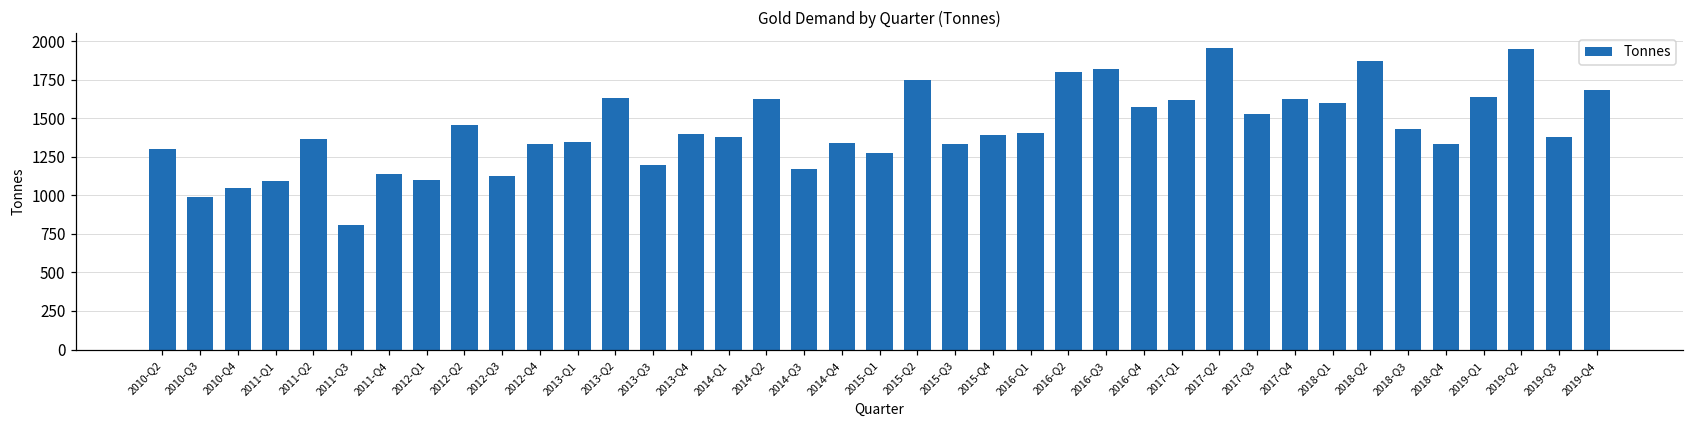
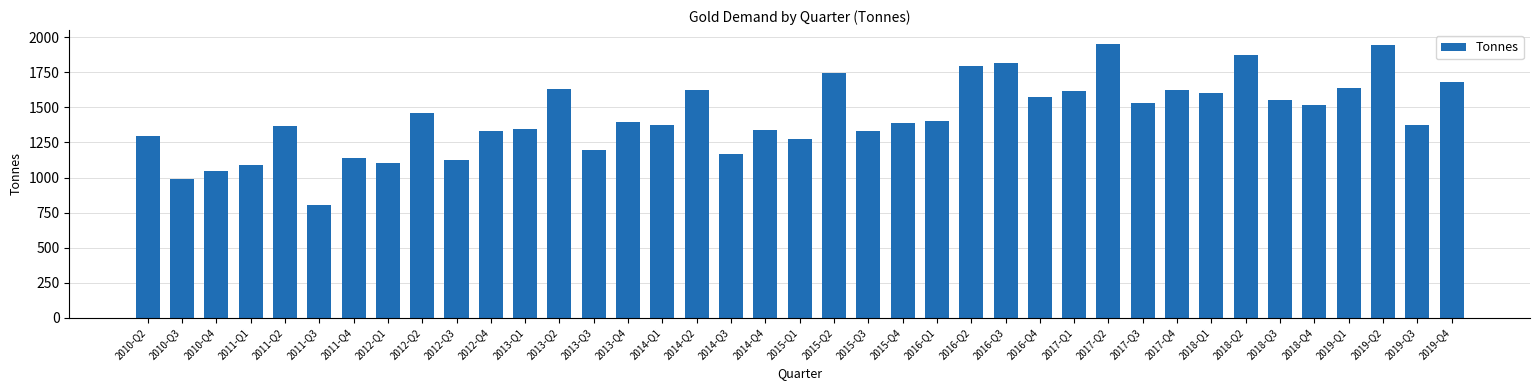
2018-Q3: 1430 -> 1560
2018-Q4: 1330 -> 1520
